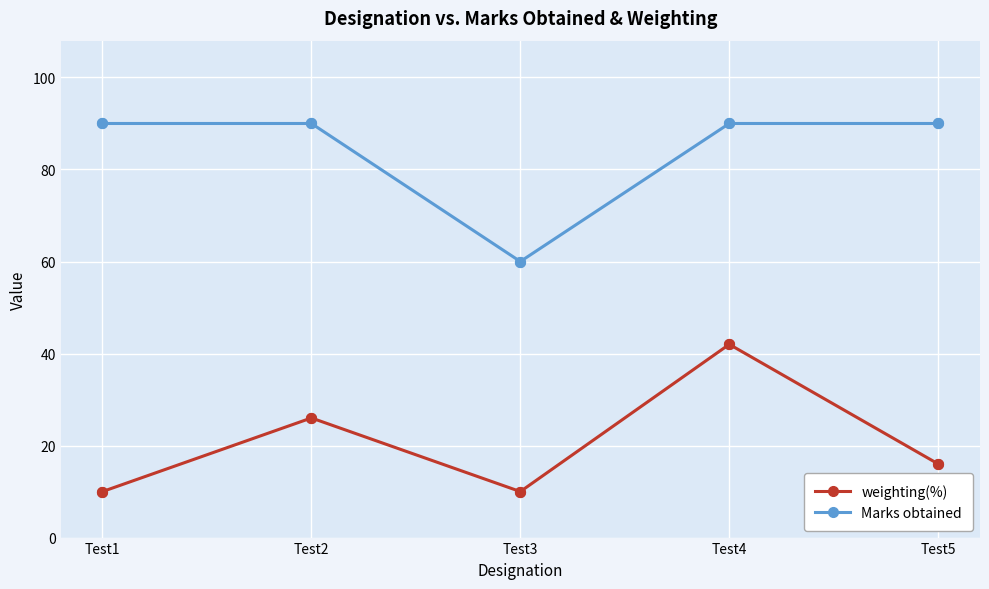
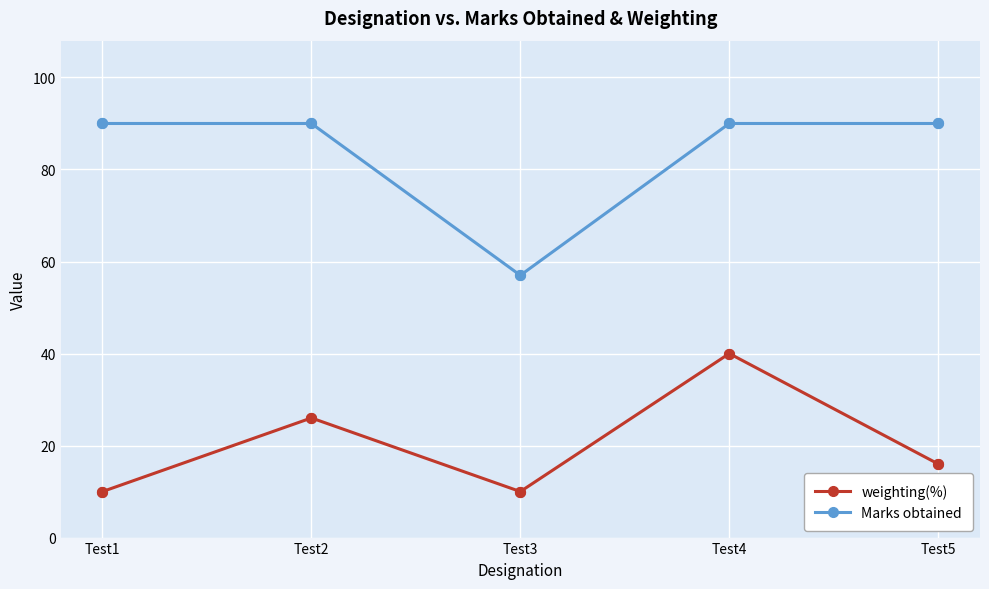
Marks obtained, Test3: 60 -> 57
weighting(%), Test4: 42 -> 40
